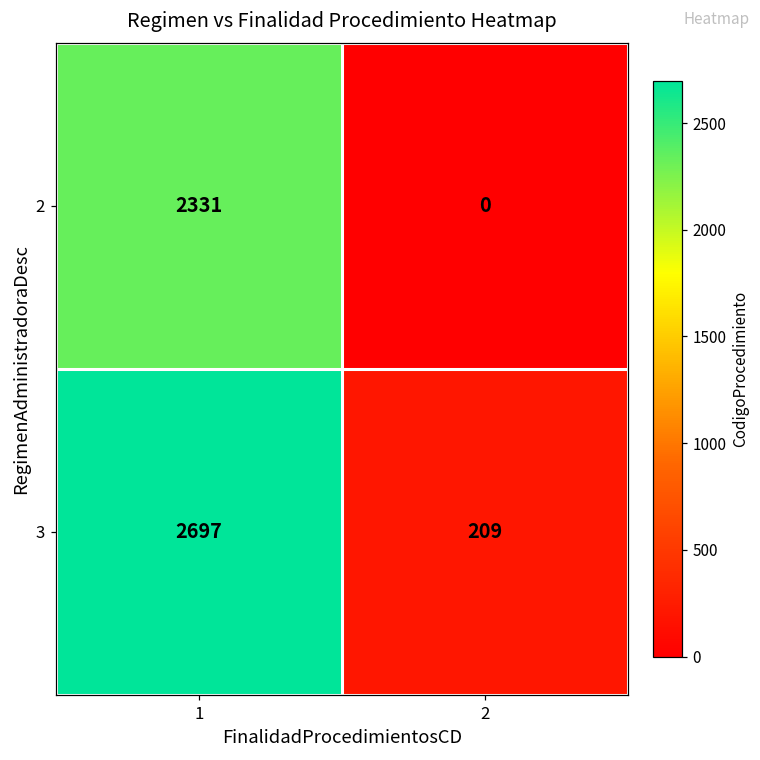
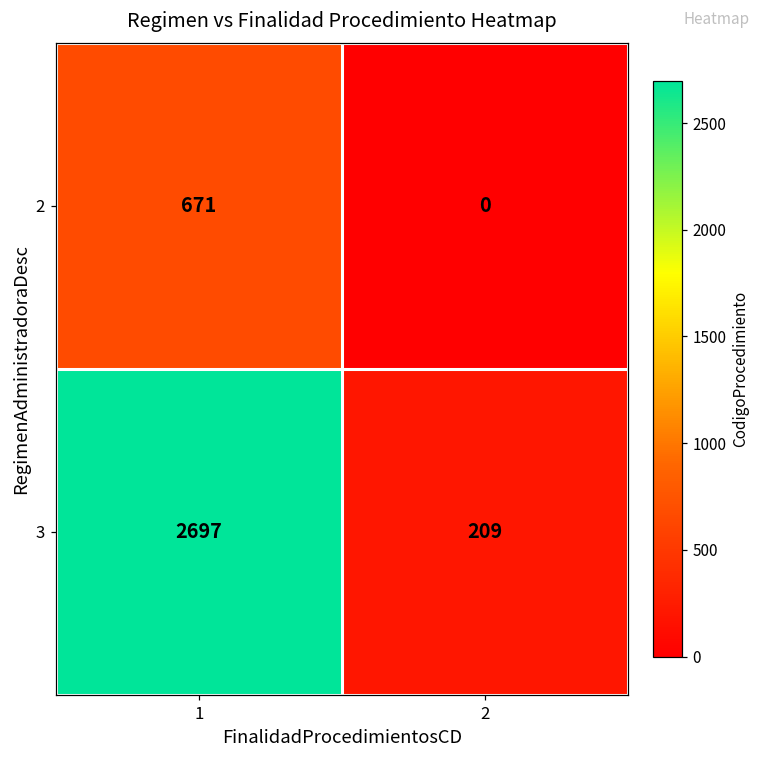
2, 1: 2331 -> 671
